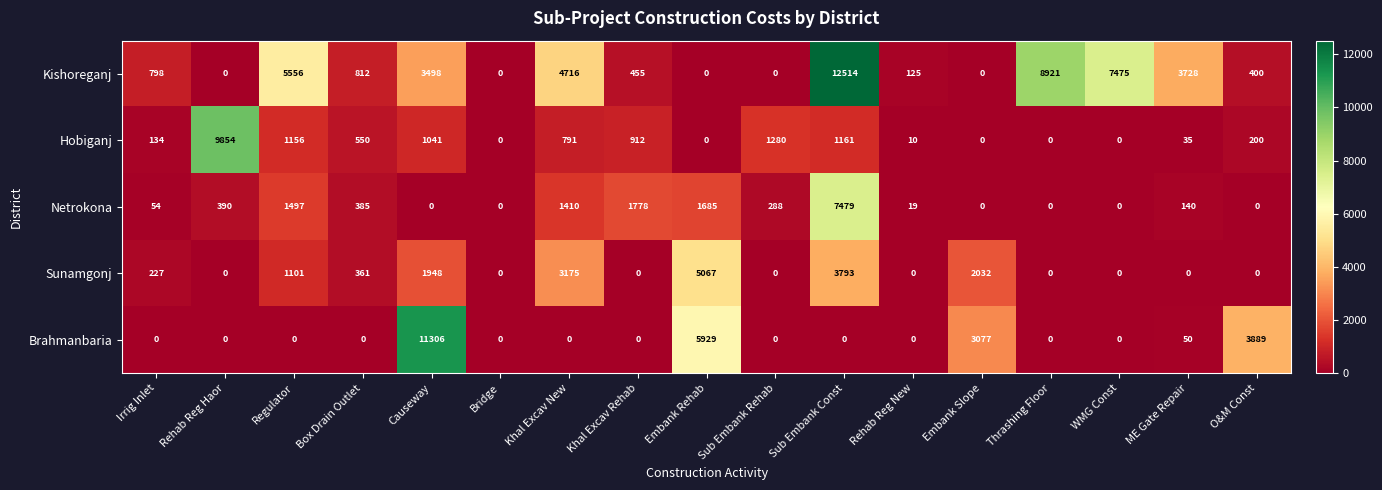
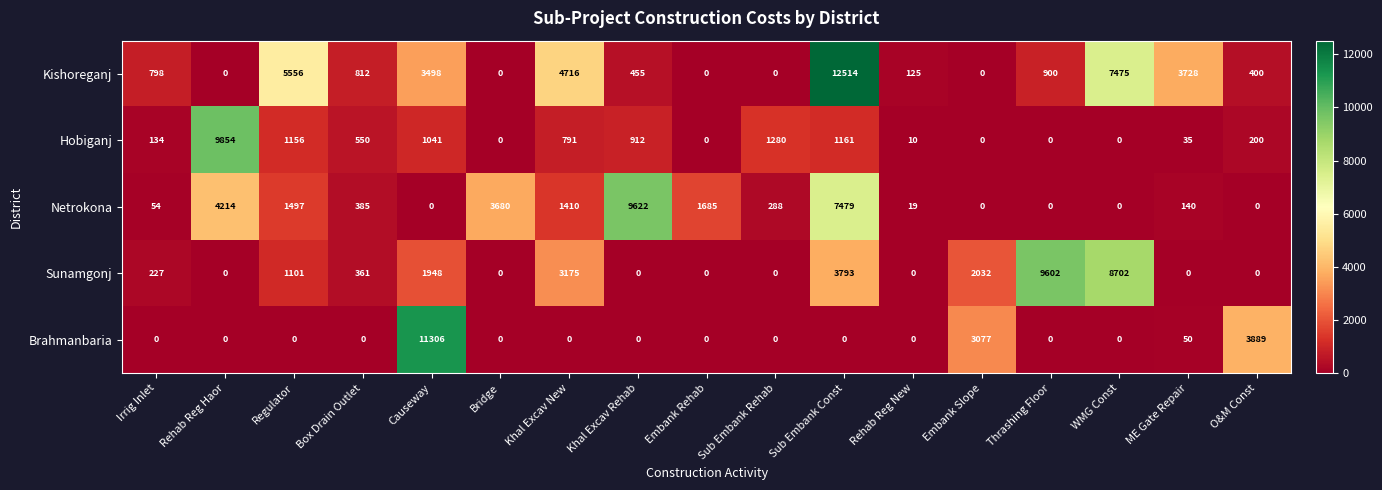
Kishoreganj, Thrashing Floor: 8921 -> 900
Netrokona, Rehab Reg Haor: 390 -> 4214
Netrokona, Bridge: 0 -> 3680
Netrokona, Khal Excav Rehab: 1778 -> 9622
Sunamgonj, Embank Rehab: 5067 -> 0
Sunamgonj, Thrashing Floor: 0 -> 9602
Sunamgonj, WMG Const: 0 -> 8702
Brahmanbaria, Embank Rehab: 5929 -> 0
